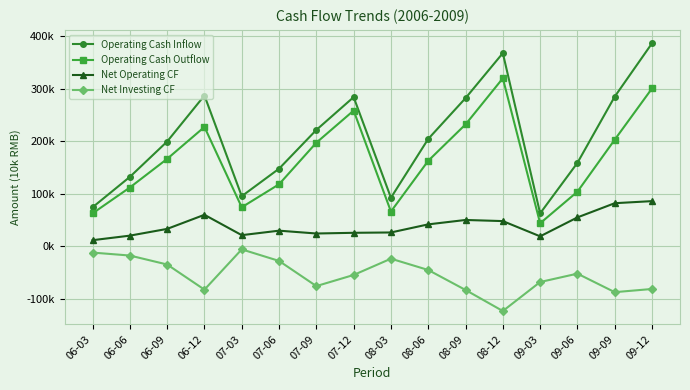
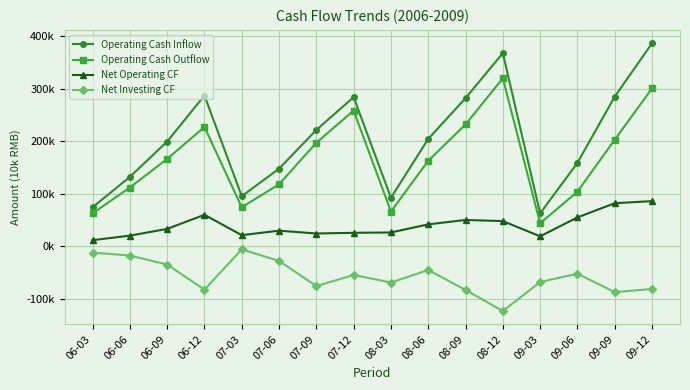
Net Investing CF, 08-03: -20000 -> -70000
